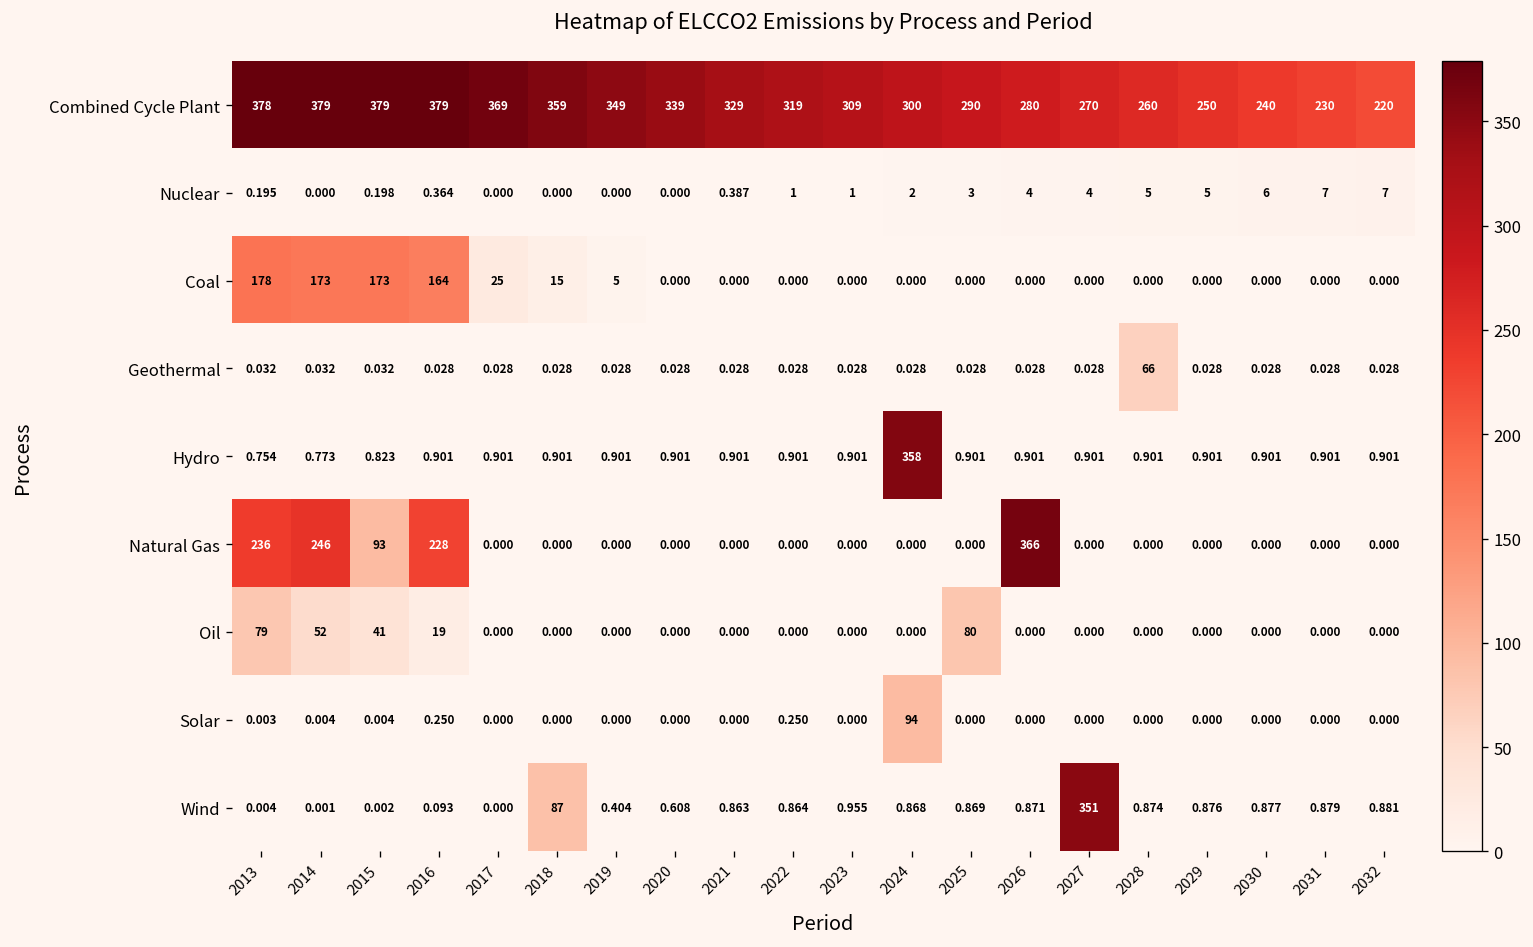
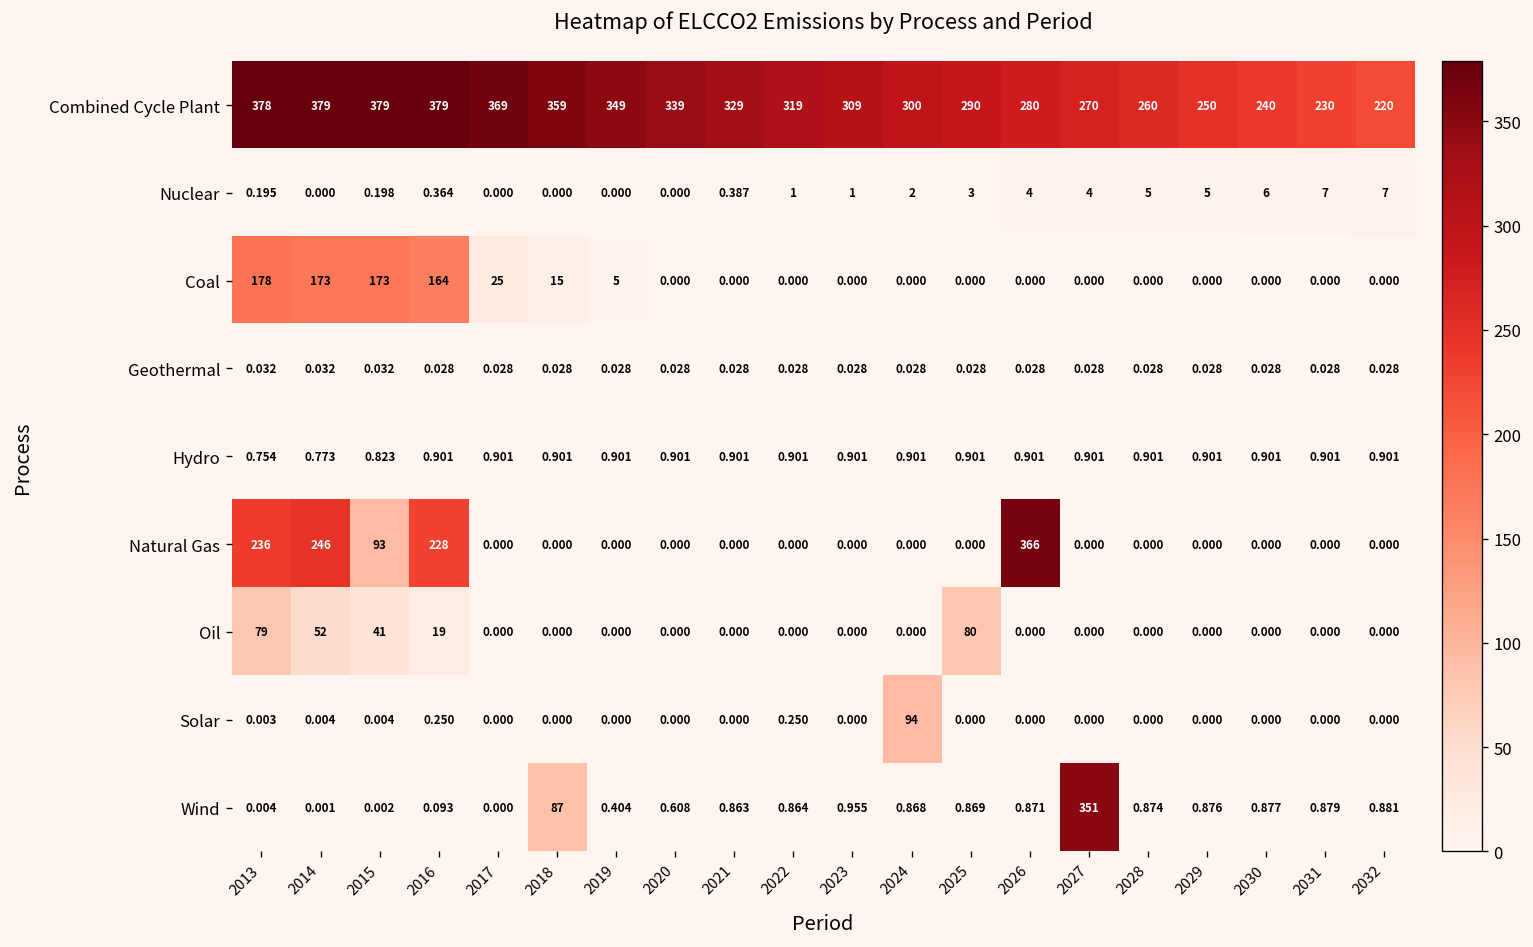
Geothermal, 2028: 66 -> 0.028
Hydro, 2024: 358 -> 0.901
